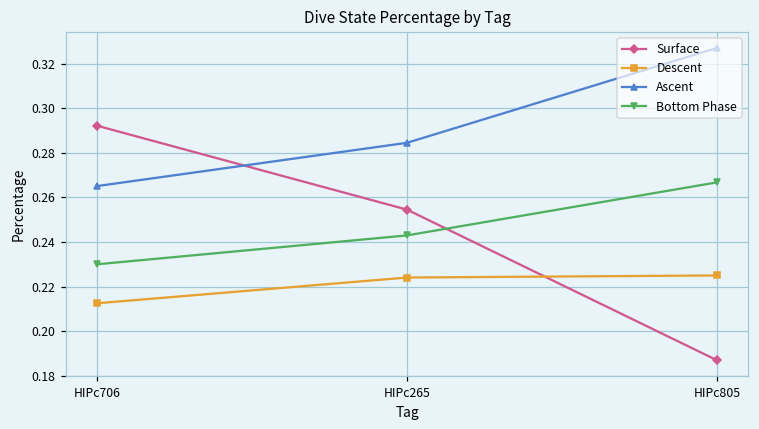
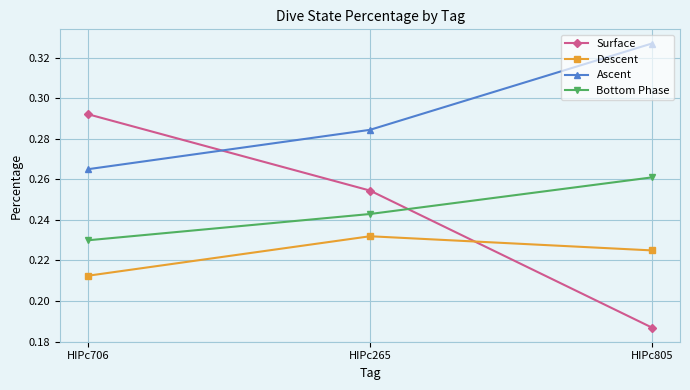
Descent, HIPc265: 0.224 -> 0.232
Bottom Phase, HIPc805: 0.267 -> 0.261
